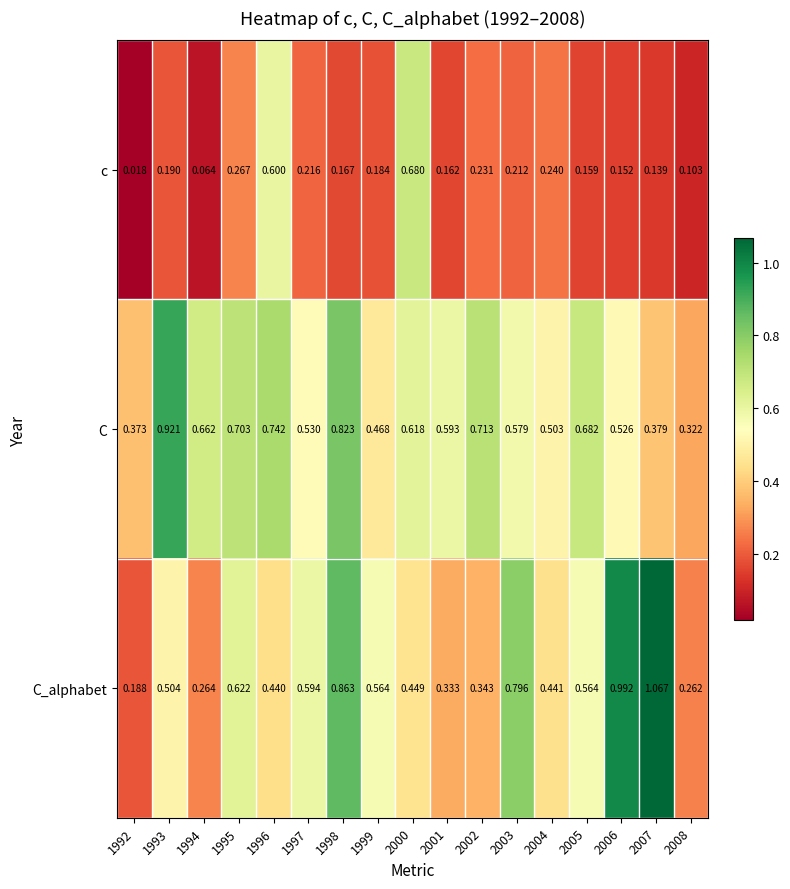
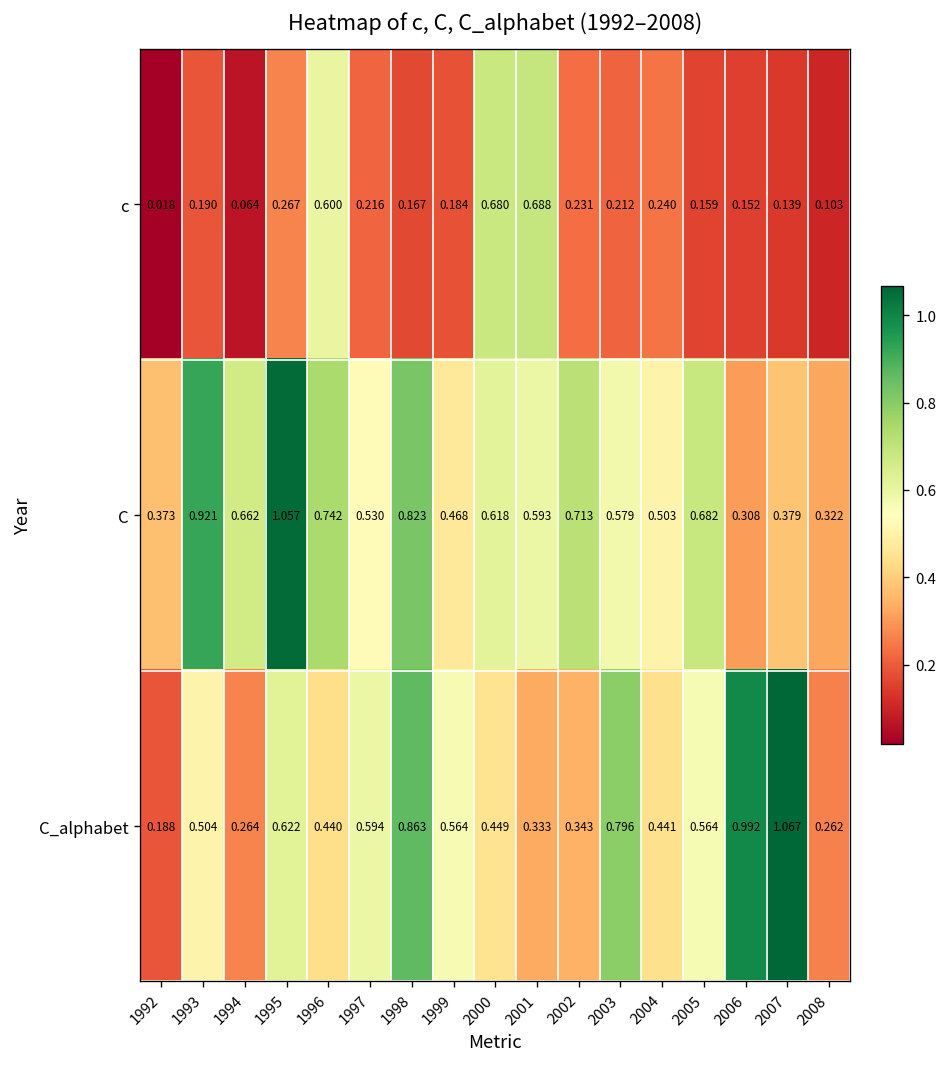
c, 2001: 0.162 -> 0.688
C, 1995: 0.703 -> 1.057
C, 2006: 0.526 -> 0.308
